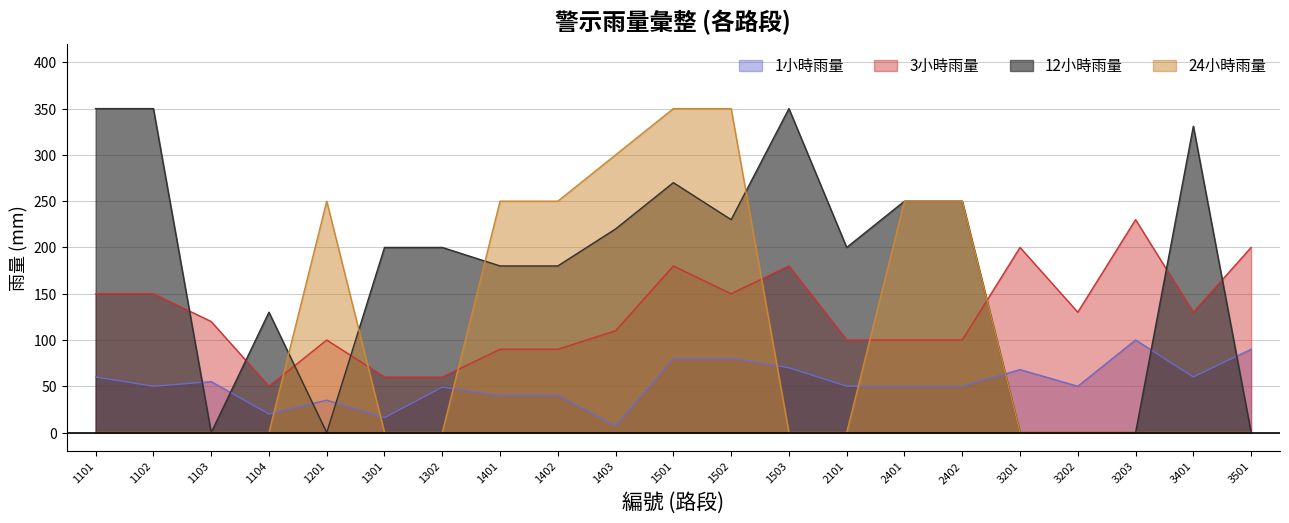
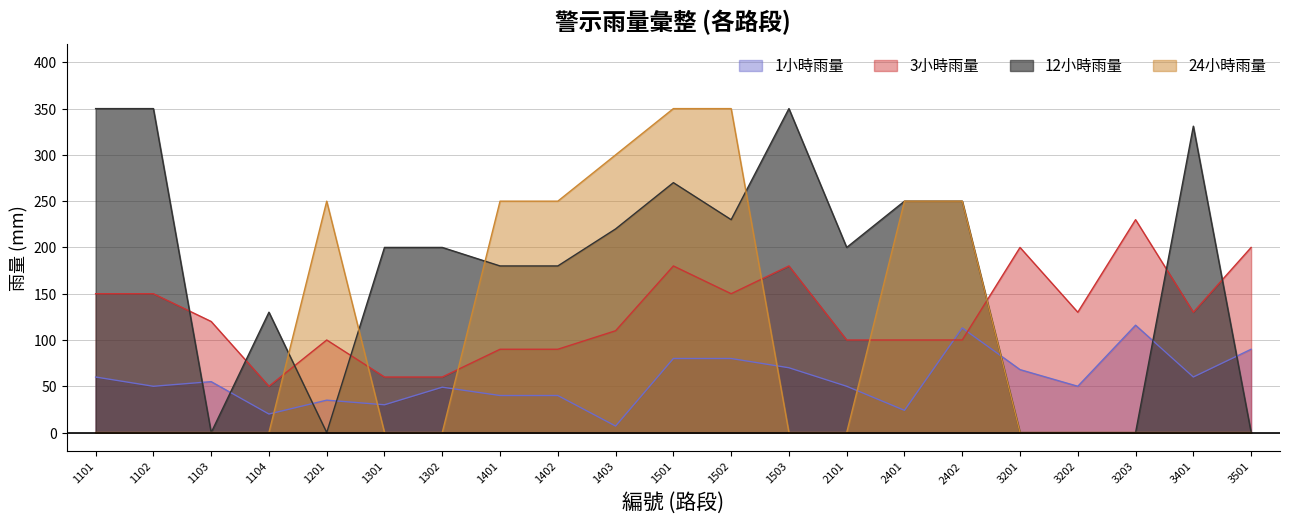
1小時雨量, 1301: 20 -> 30
1小時雨量, 2401: 50 -> 20
1小時雨量, 2402: 50 -> 110
1小時雨量, 3203: 100 -> 120
